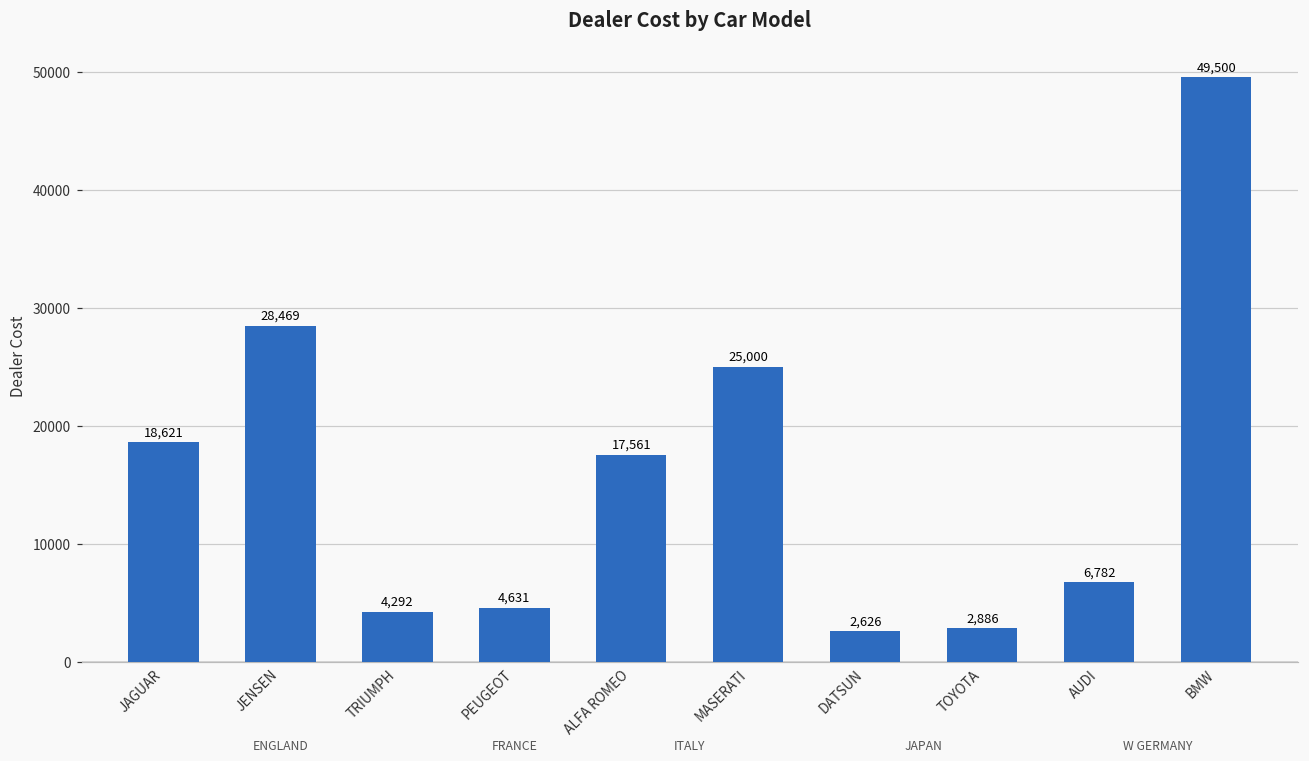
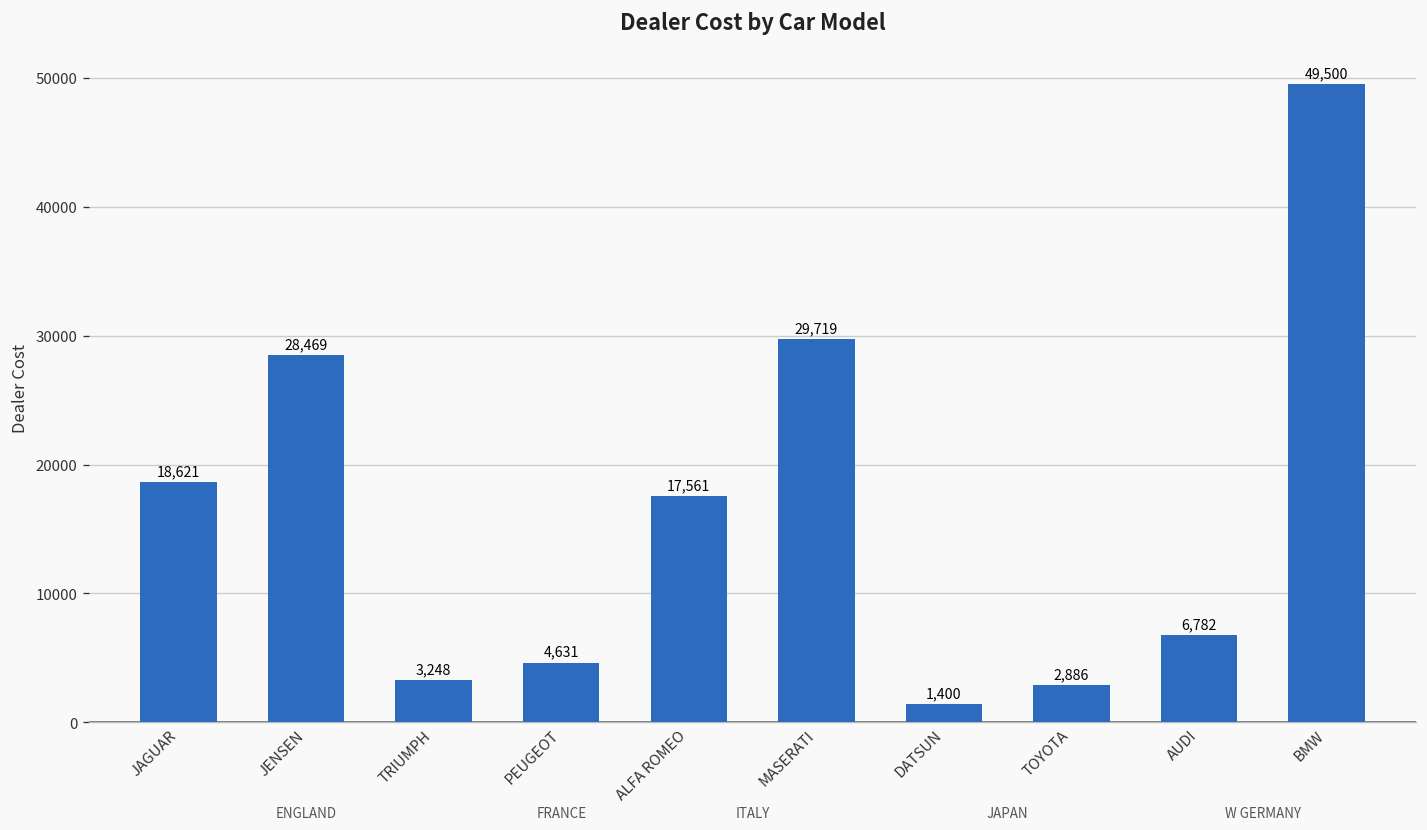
TRIUMPH: 4,292 -> 3,248
MASERATI: 25,000 -> 29,719
DATSUN: 2,626 -> 1,400
